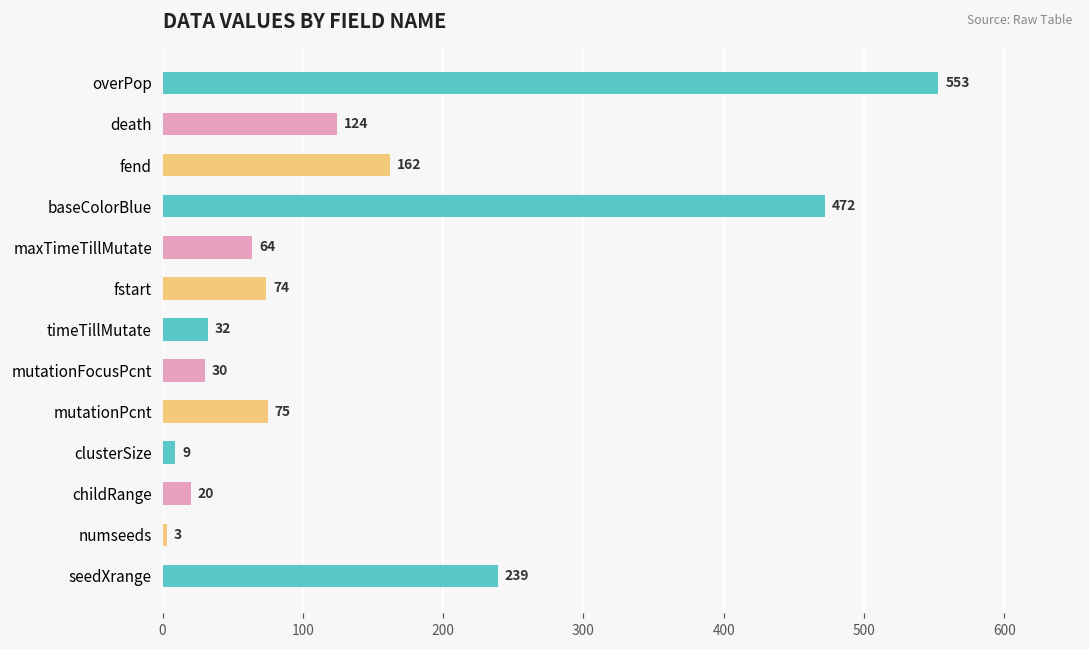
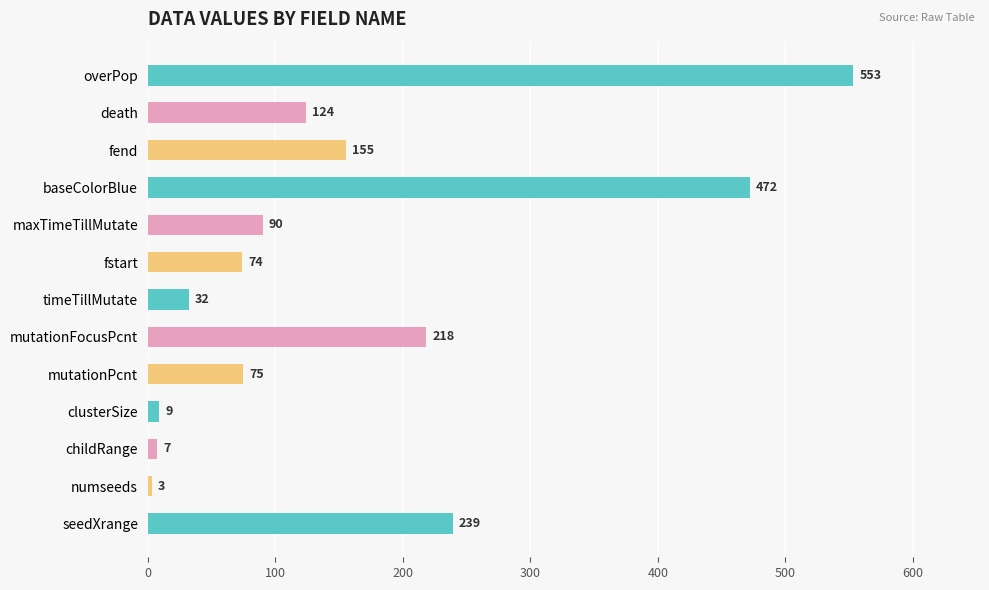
fend: 162 -> 155
maxTimeTillMutate: 64 -> 90
mutationFocusPcnt: 30 -> 218
childRange: 20 -> 7
